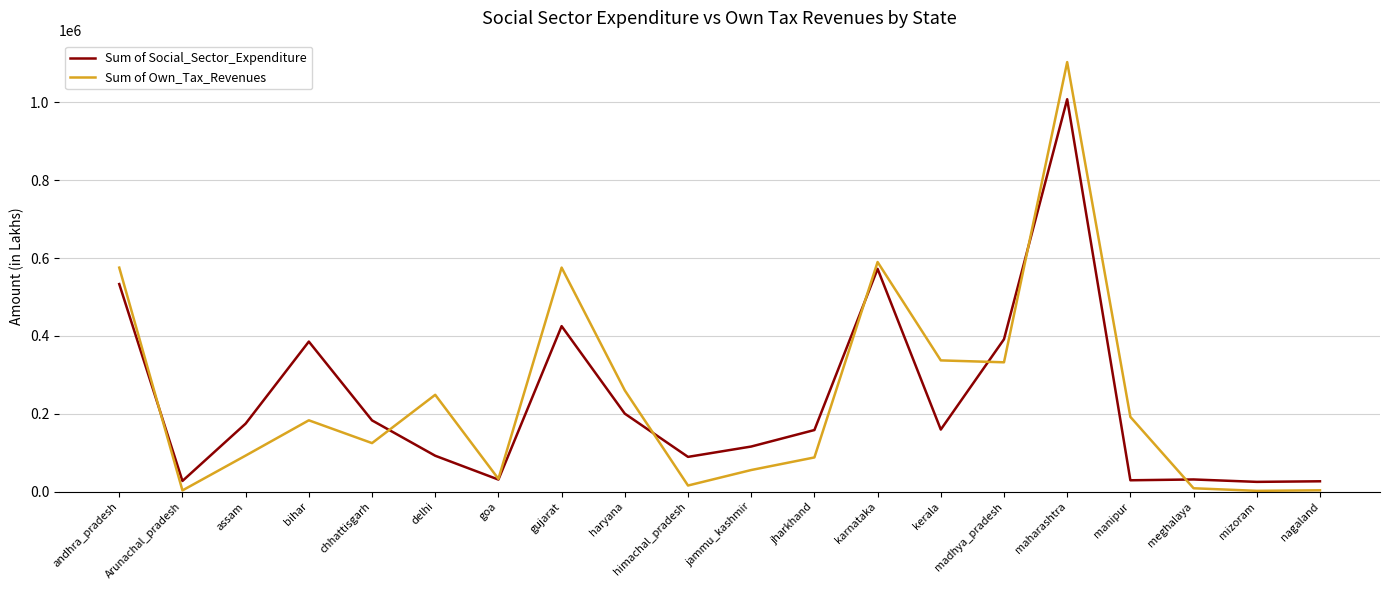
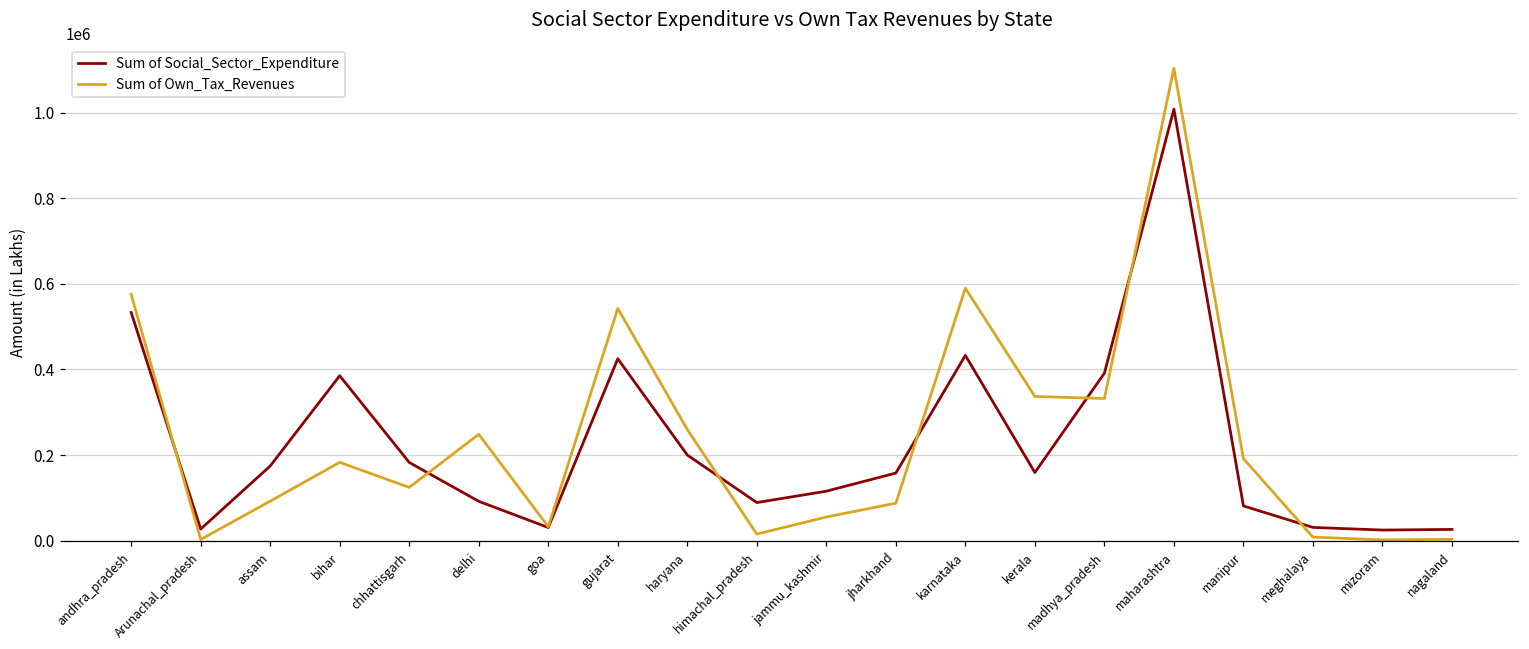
Sum of Own_Tax_Revenues, gujarat: 580000 -> 540000
Sum of Social_Sector_Expenditure, karnataka: 570000 -> 430000
Sum of Social_Sector_Expenditure, manipur: 30000 -> 80000
